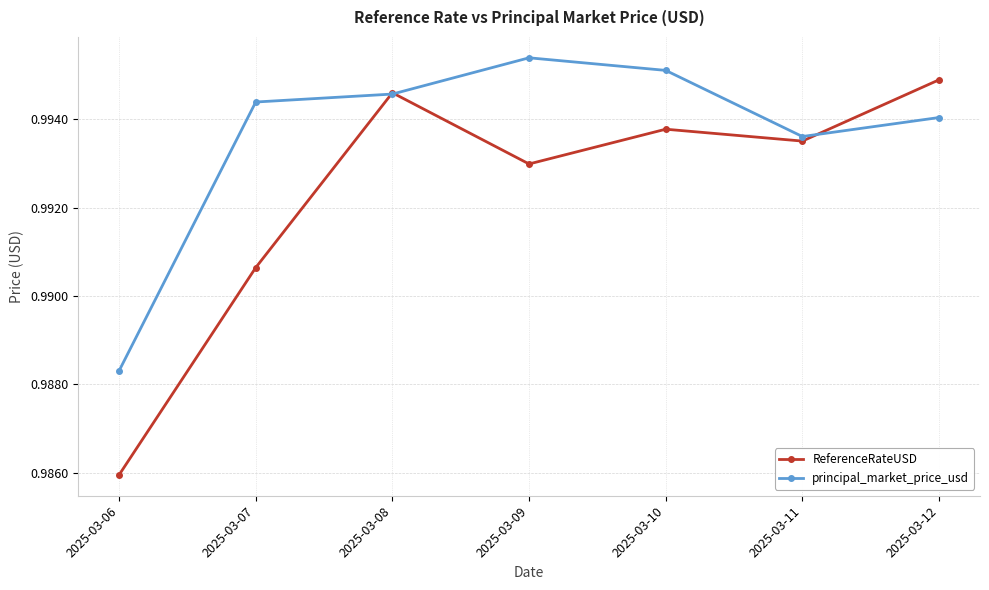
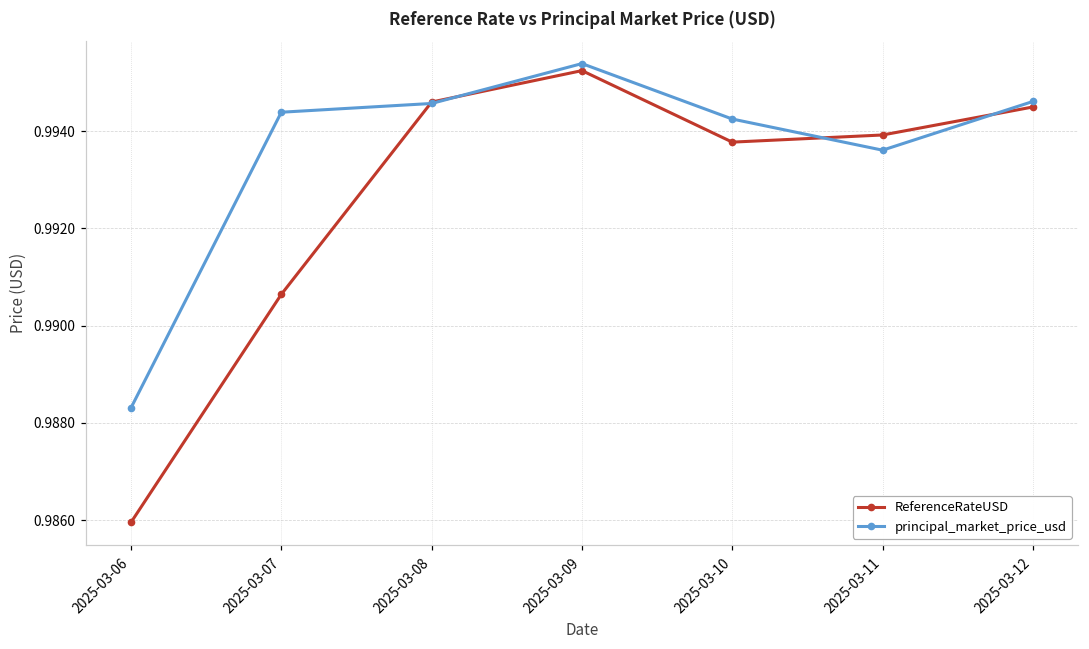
ReferenceRateUSD, 2025-03-09: 0.9930 -> 0.9952
principal_market_price_usd, 2025-03-10: 0.9951 -> 0.9943
ReferenceRateUSD, 2025-03-11: 0.9935 -> 0.9939
ReferenceRateUSD, 2025-03-12: 0.9949 -> 0.9945
principal_market_price_usd, 2025-03-12: 0.9940 -> 0.9946
